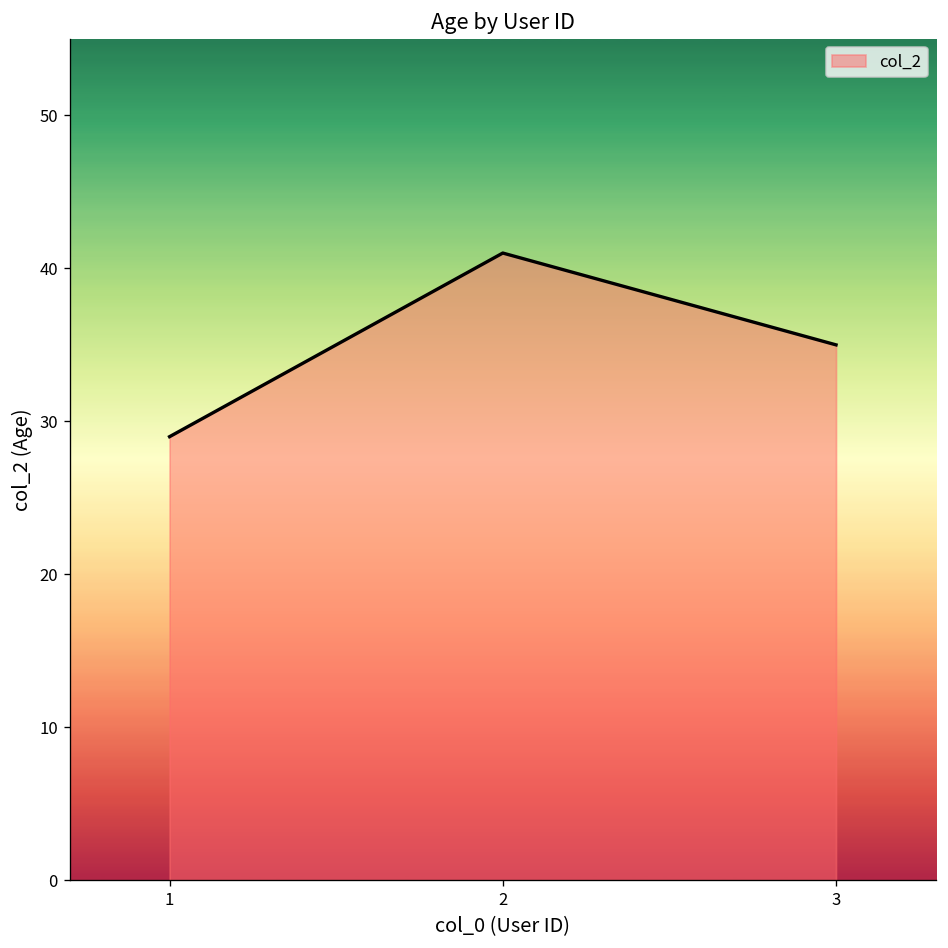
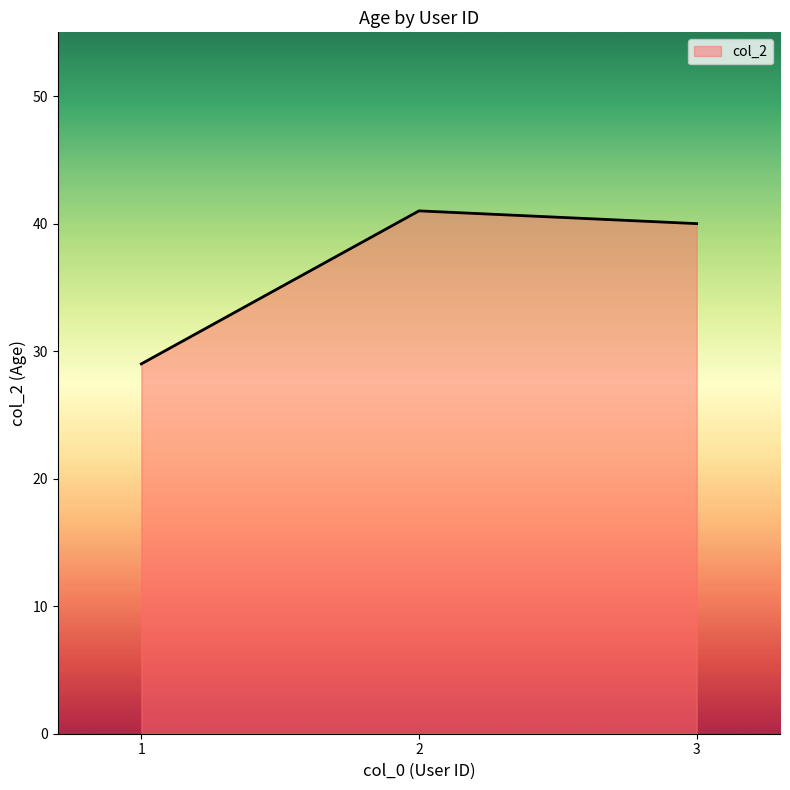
3: 35 -> 40
